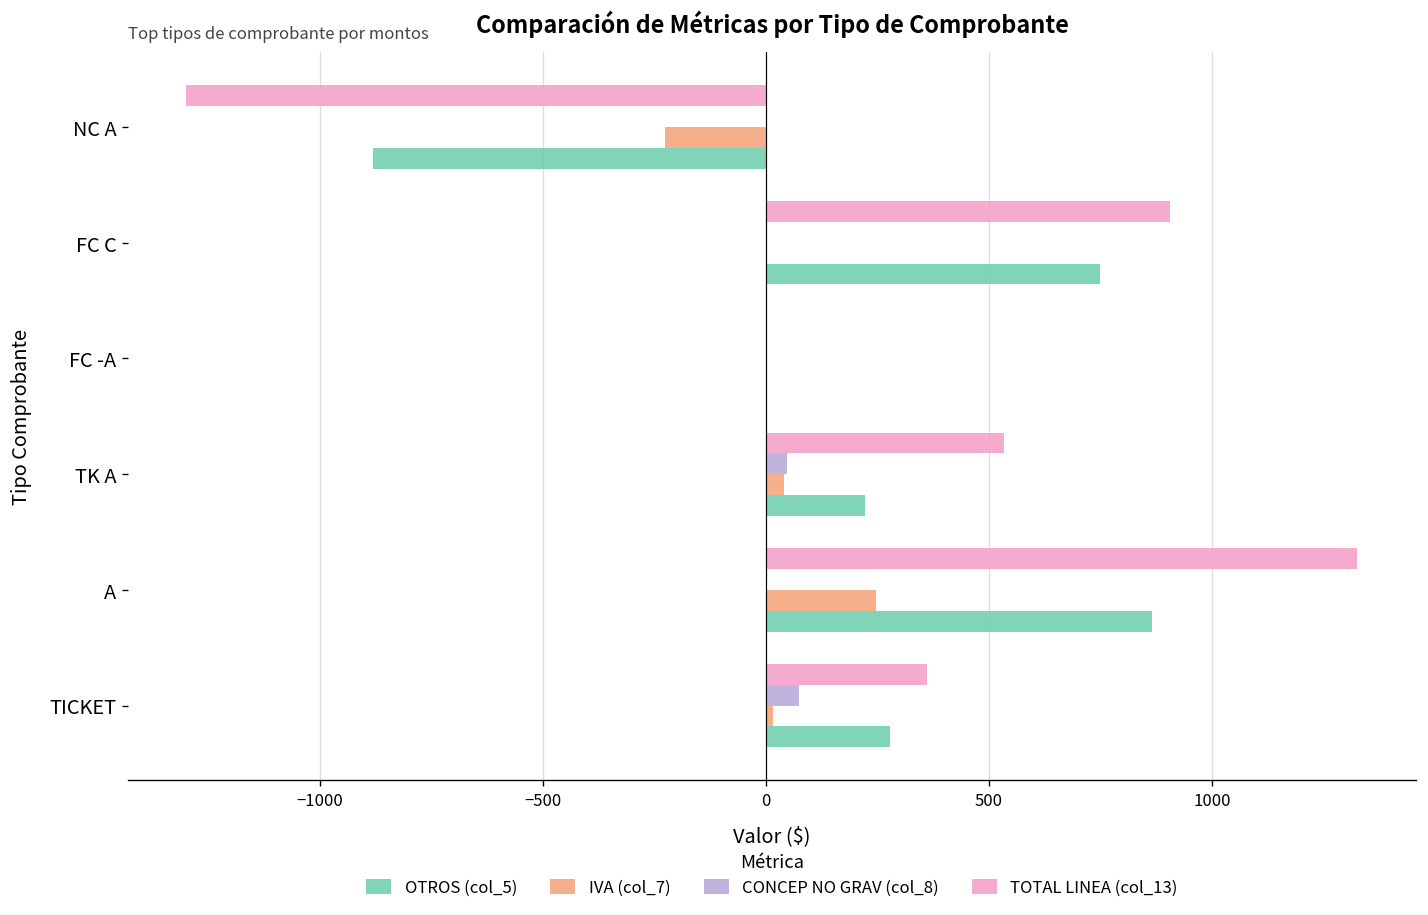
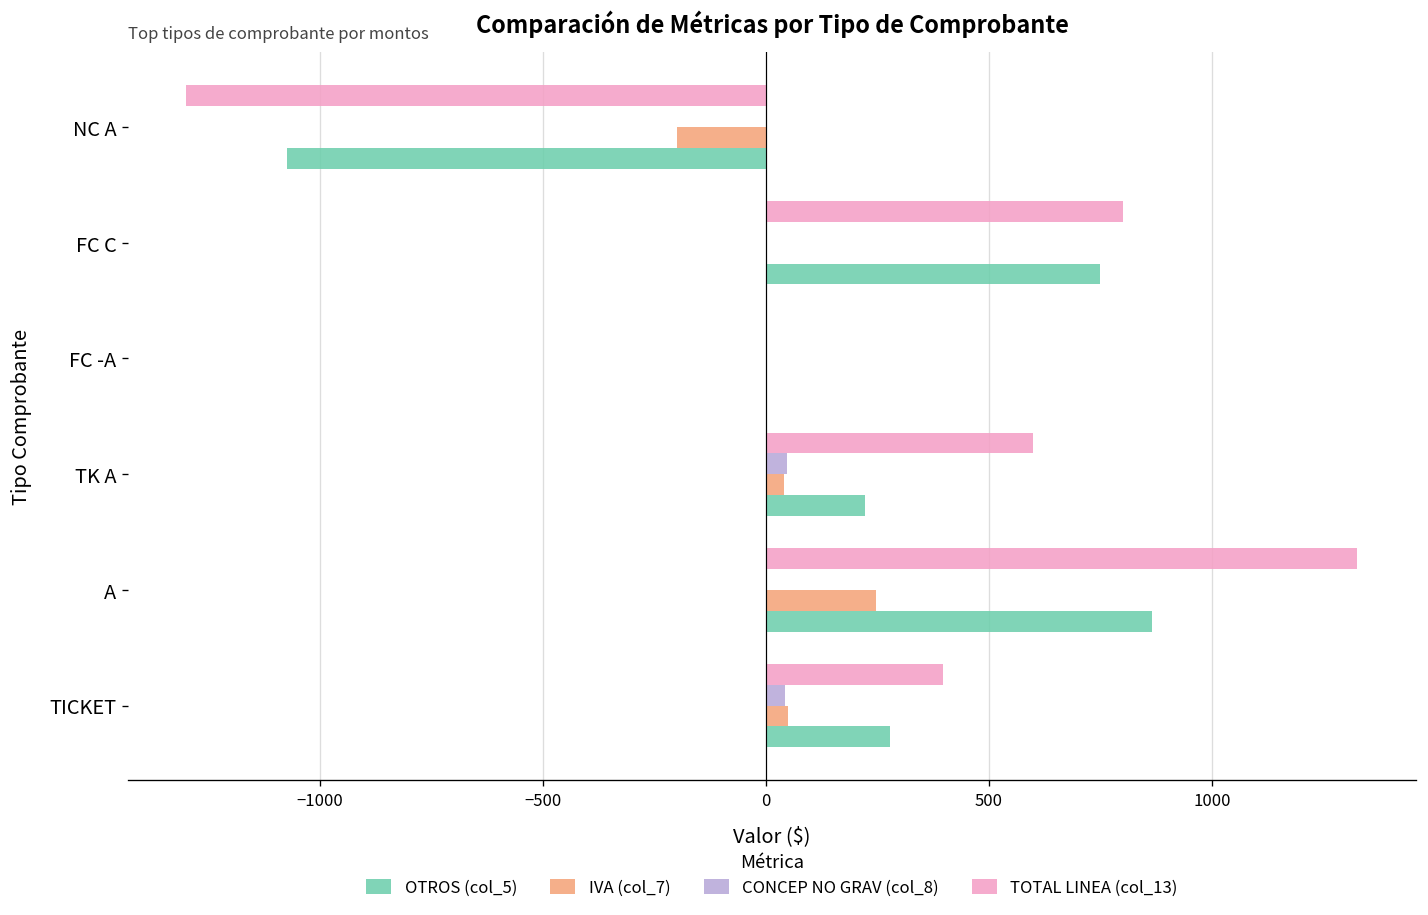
IVA (col_7), NC A: -230 -> -200
OTROS (col_5), NC A: -880 -> -1070
TOTAL LINEA (col_13), FC C: 910 -> 800
TOTAL LINEA (col_13), TK A: 530 -> 600
TOTAL LINEA (col_13), TICKET: 360 -> 400
CONCEP NO GRAV (col_8), TICKET: 70 -> 40
IVA (col_7), TICKET: 20 -> 50
